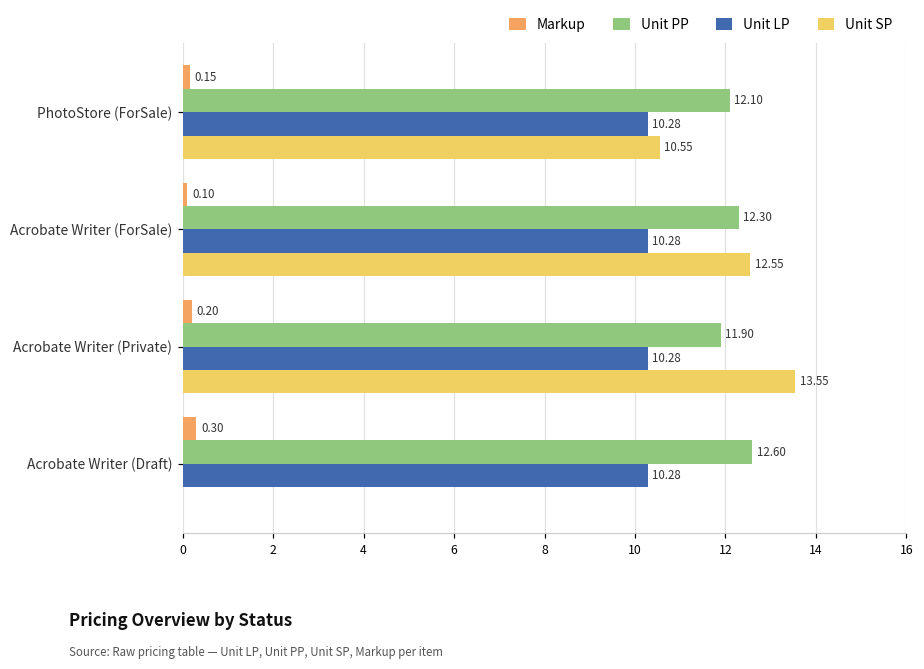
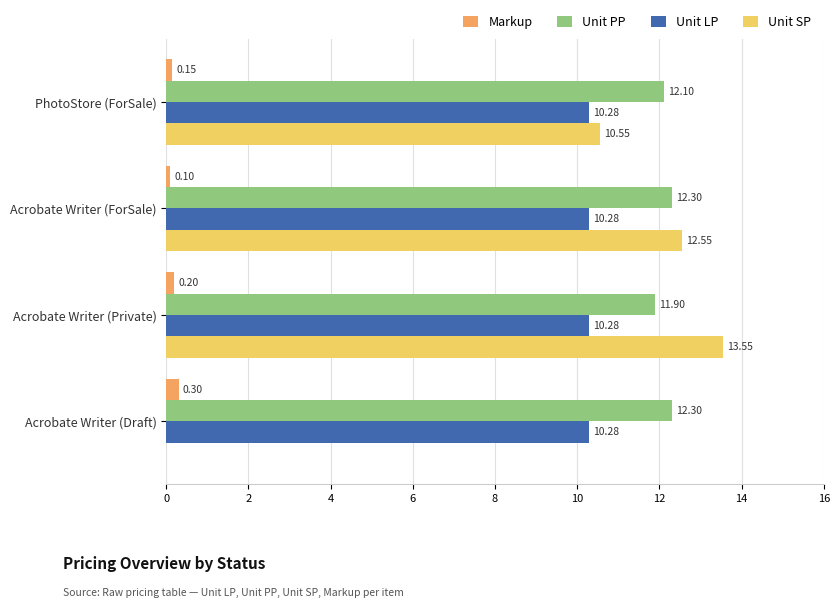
Unit PP, Acrobate Writer (Draft): 12.60 -> 12.30
